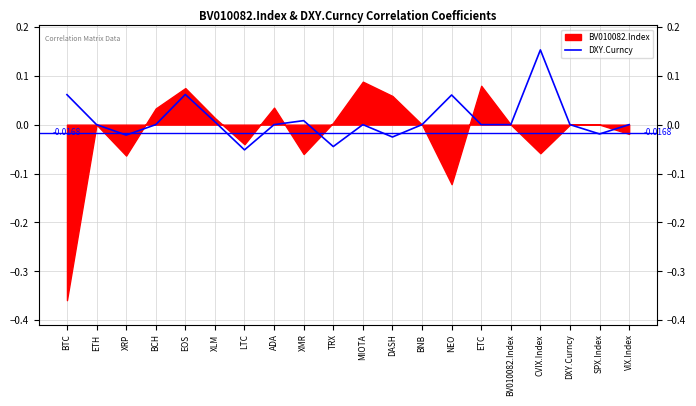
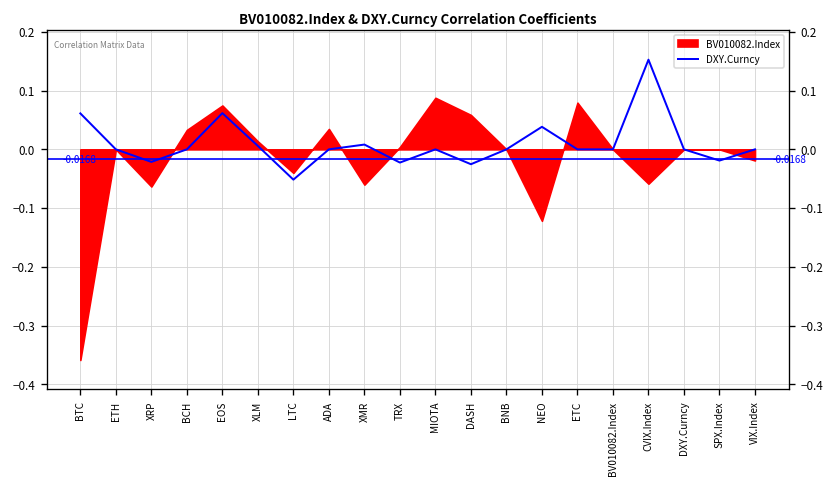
DXY.Curncy, TRX: -0.04 -> -0.02
DXY.Curncy, NEO: 0.06 -> 0.04
